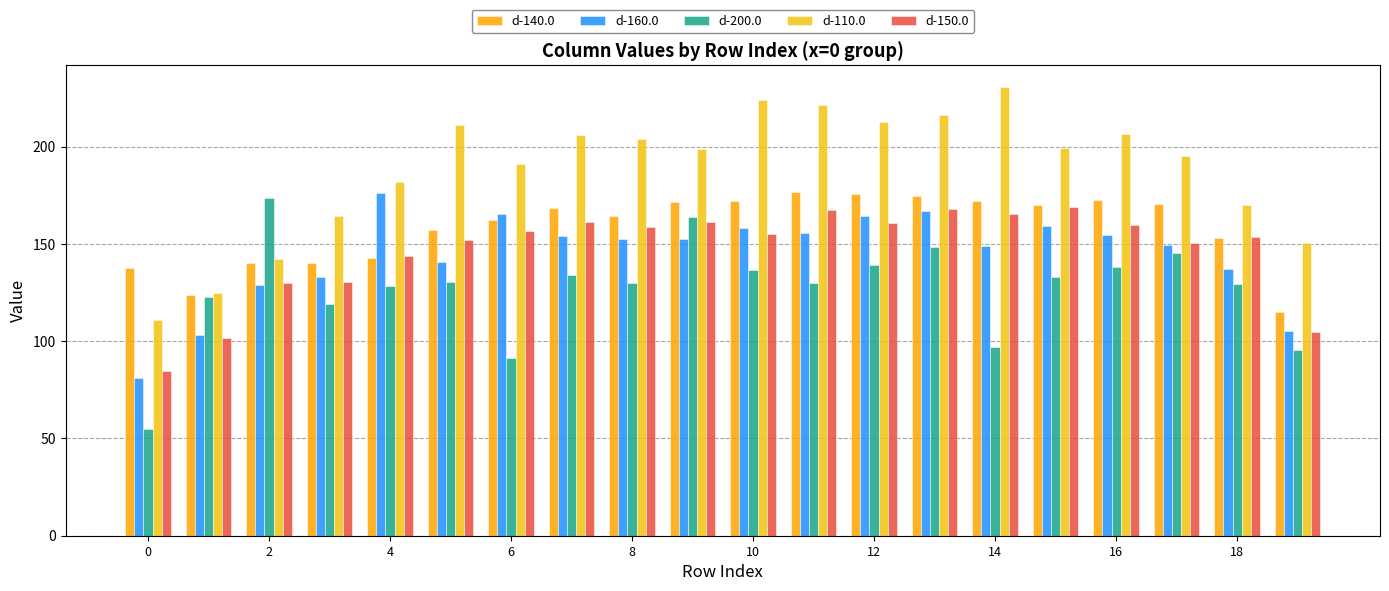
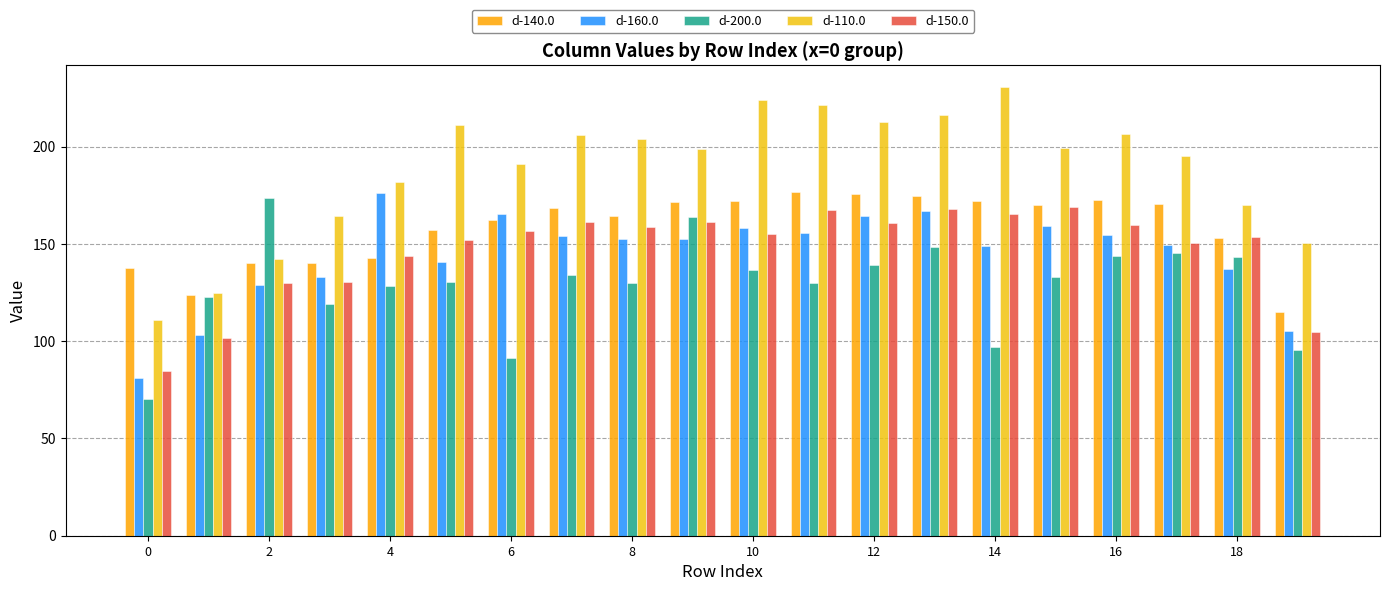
d-200.0, 0: 55 -> 70
d-200.0, 16: 138 -> 144
d-200.0, 18: 130 -> 143
